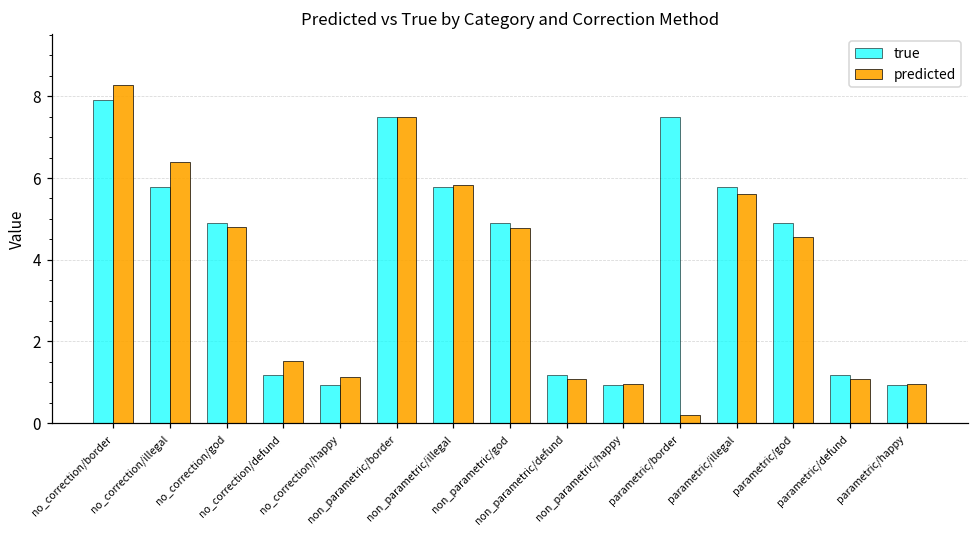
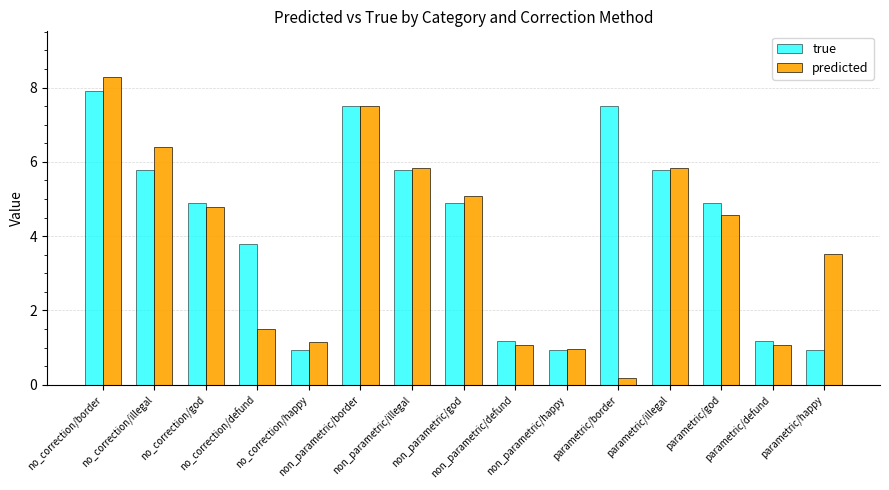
true, no_correction/defund: 1.2 -> 3.8
predicted, non_parametric/god: 4.8 -> 5.1
predicted, parametric/illegal: 5.6 -> 5.8
predicted, parametric/happy: 1.0 -> 3.5
